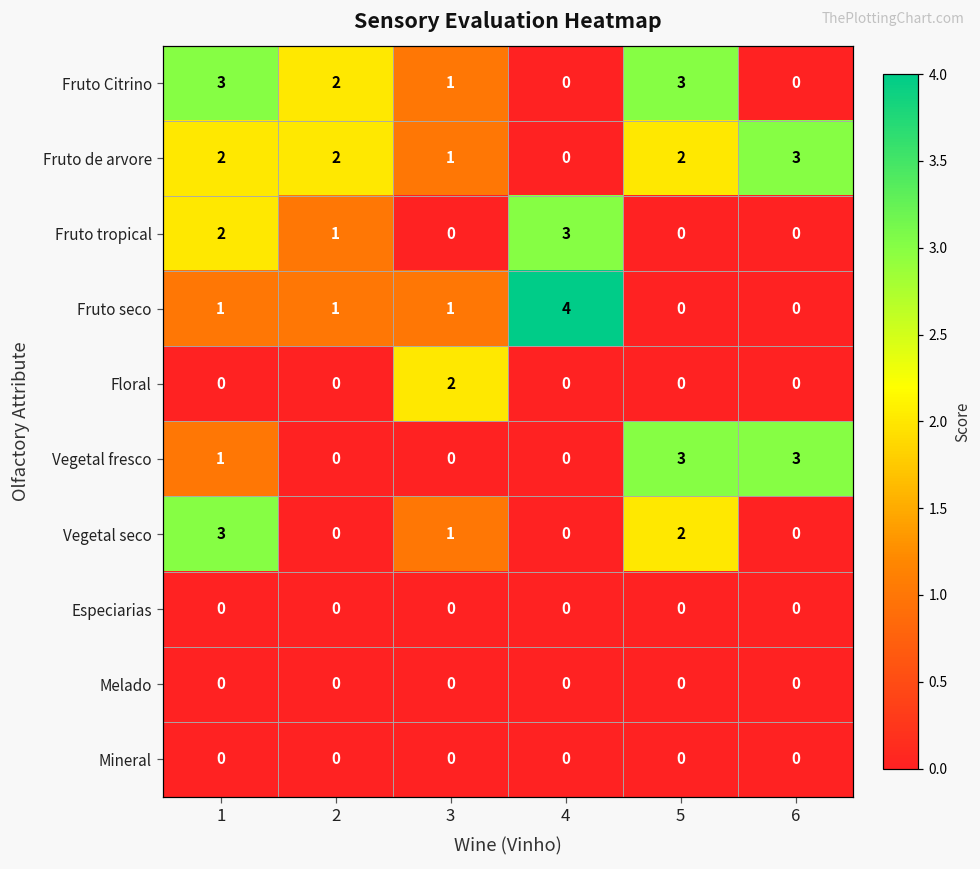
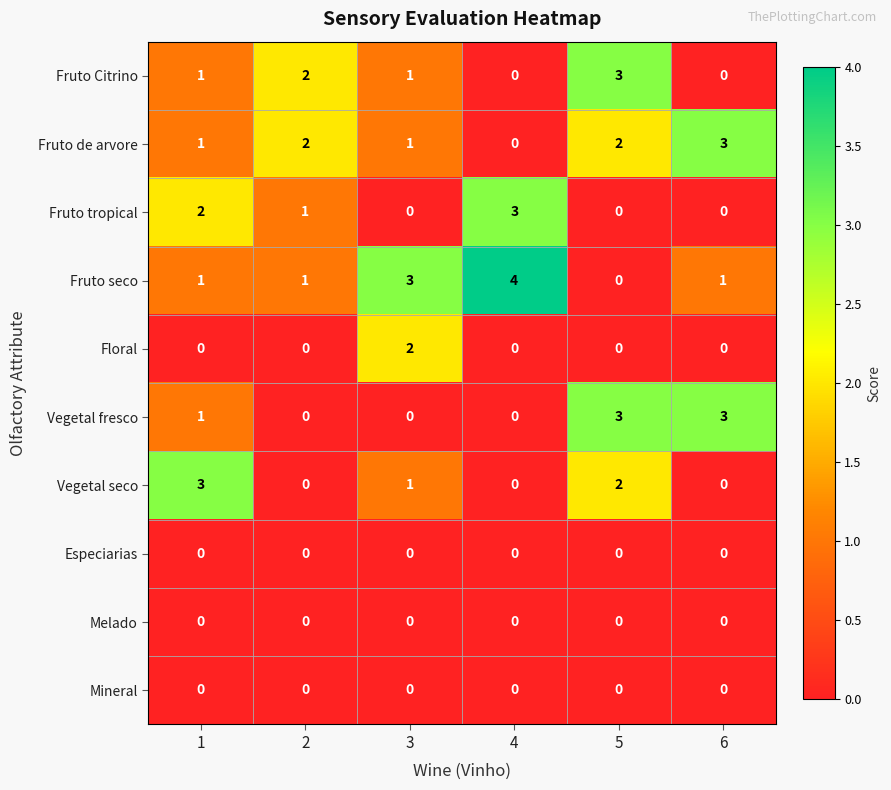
Fruto Citrino, 1: 3 -> 1
Fruto de arvore, 1: 2 -> 1
Fruto seco, 3: 1 -> 3
Fruto seco, 6: 0 -> 1
